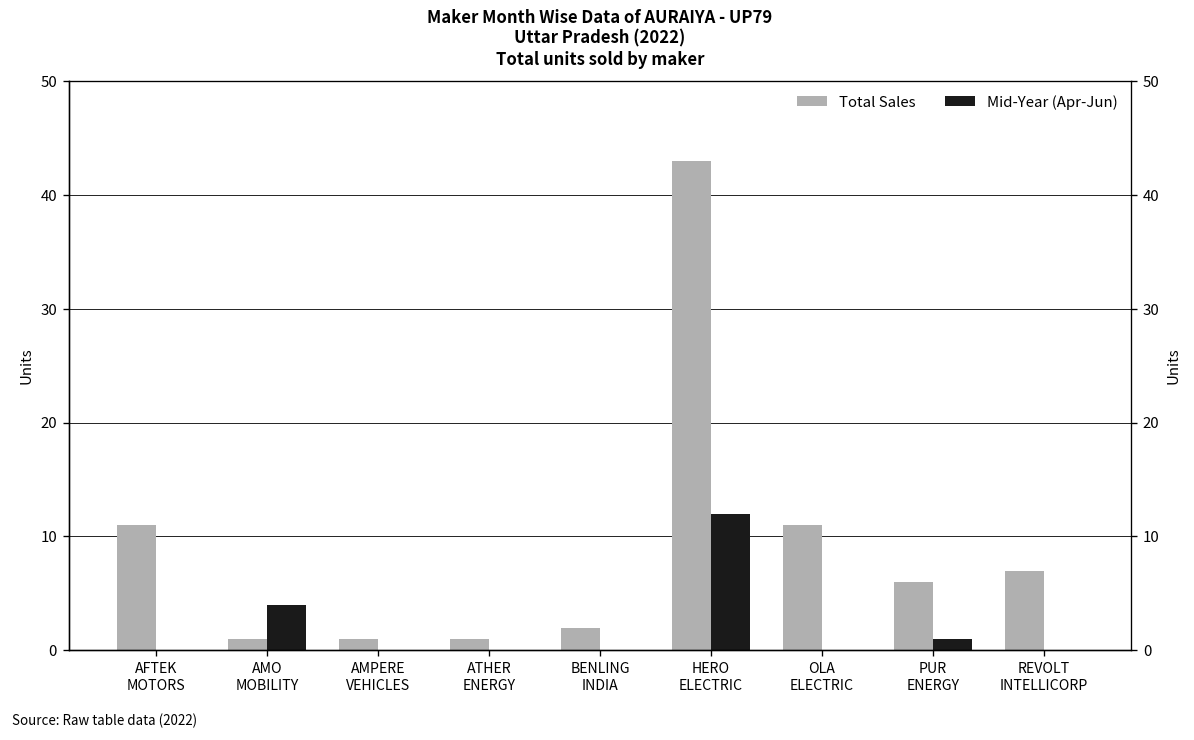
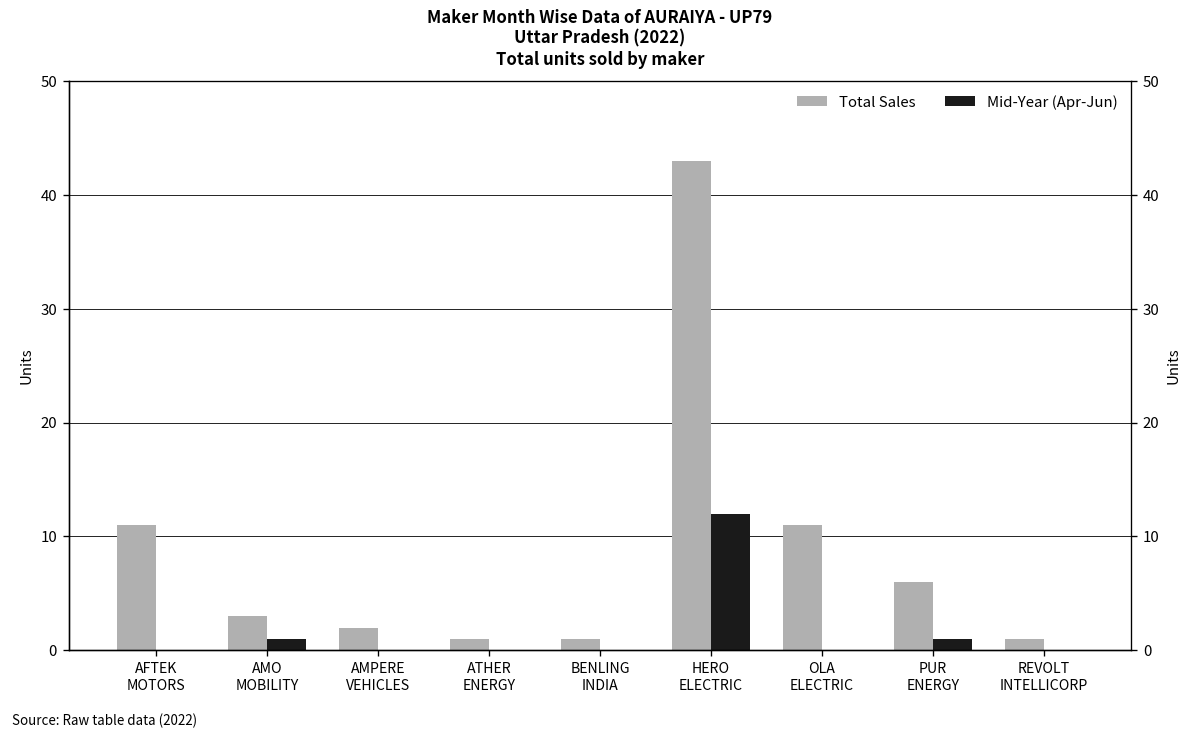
Total Sales, AMO MOBILITY: 1 -> 3
Mid-Year (Apr-Jun), AMO MOBILITY: 4 -> 1
Total Sales, AMPERE VEHICLES: 1 -> 2
Total Sales, BENLING INDIA: 2 -> 1
Total Sales, REVOLT INTELLICORP: 7 -> 1
